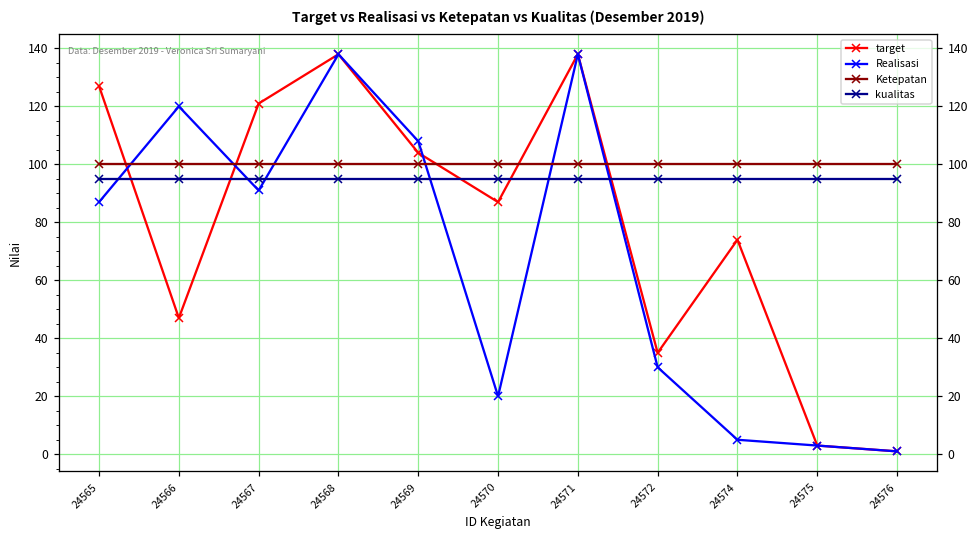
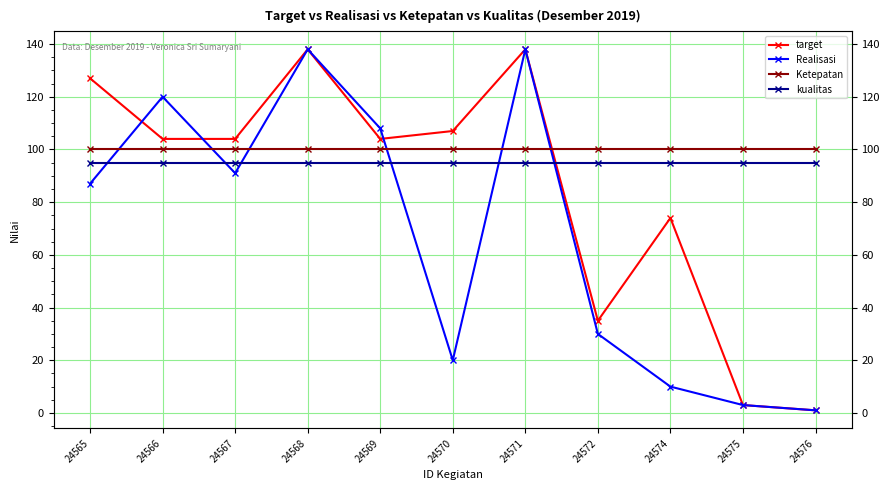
target, 24566: 47 -> 104
target, 24567: 121 -> 104
target, 24570: 87 -> 107
Realisasi, 24574: 5 -> 10
